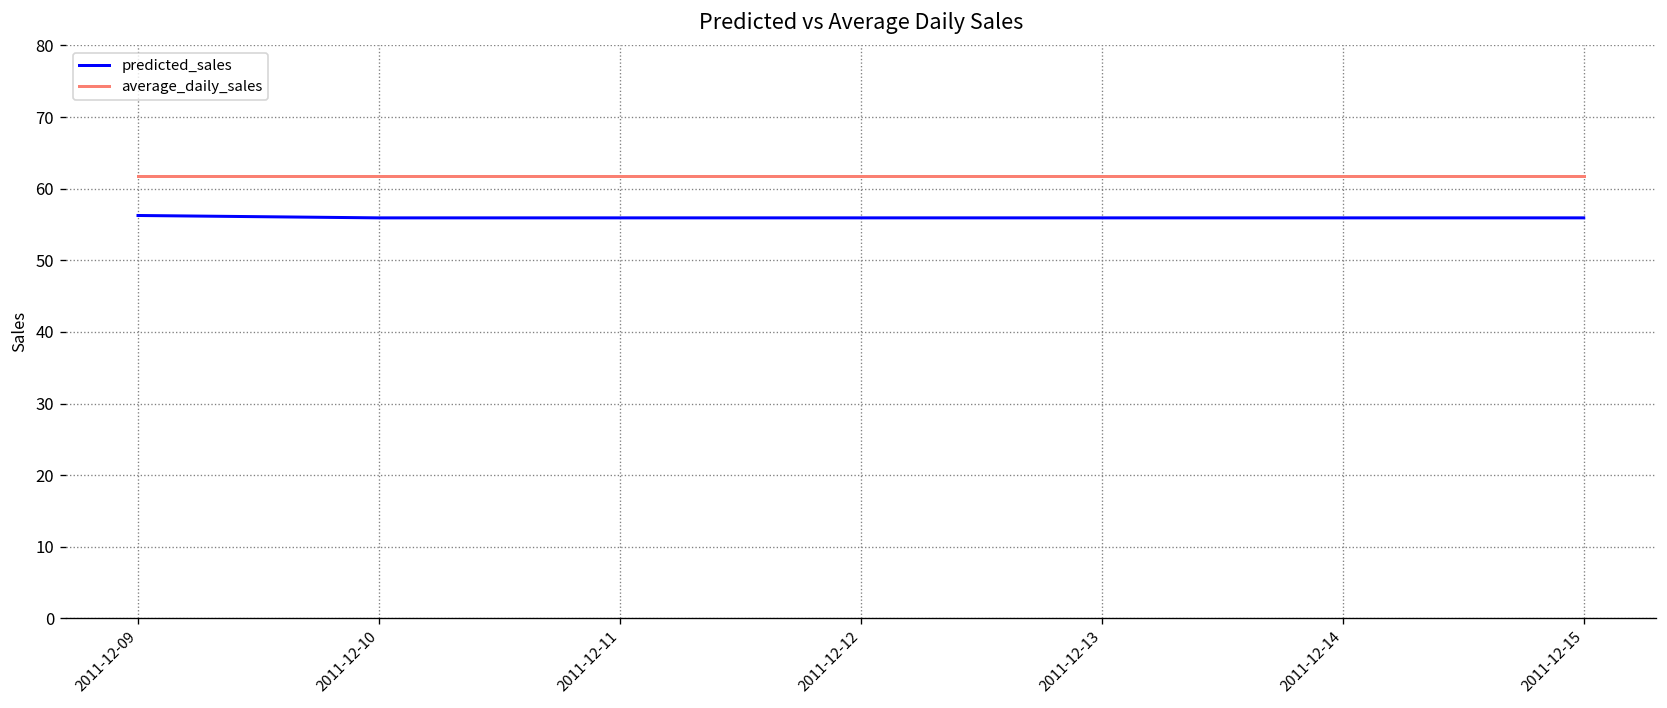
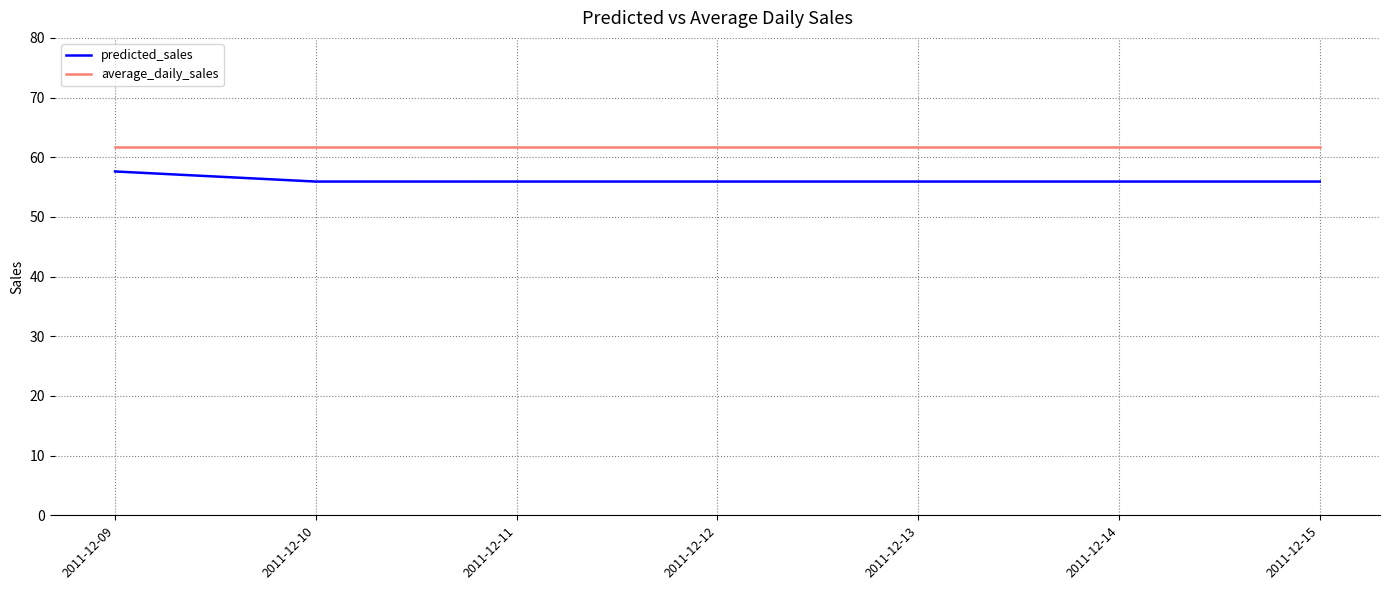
predicted_sales, 2011-12-09: 56 -> 58
